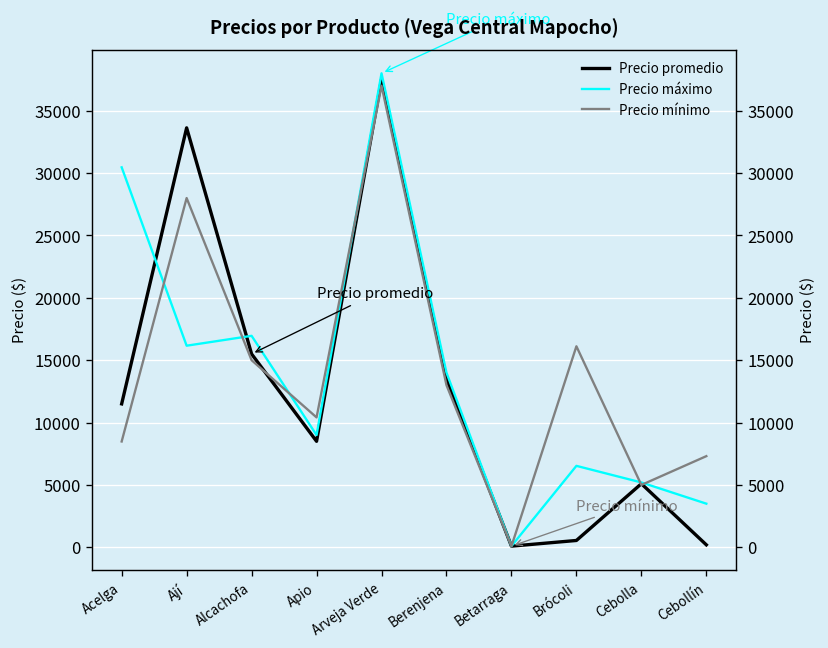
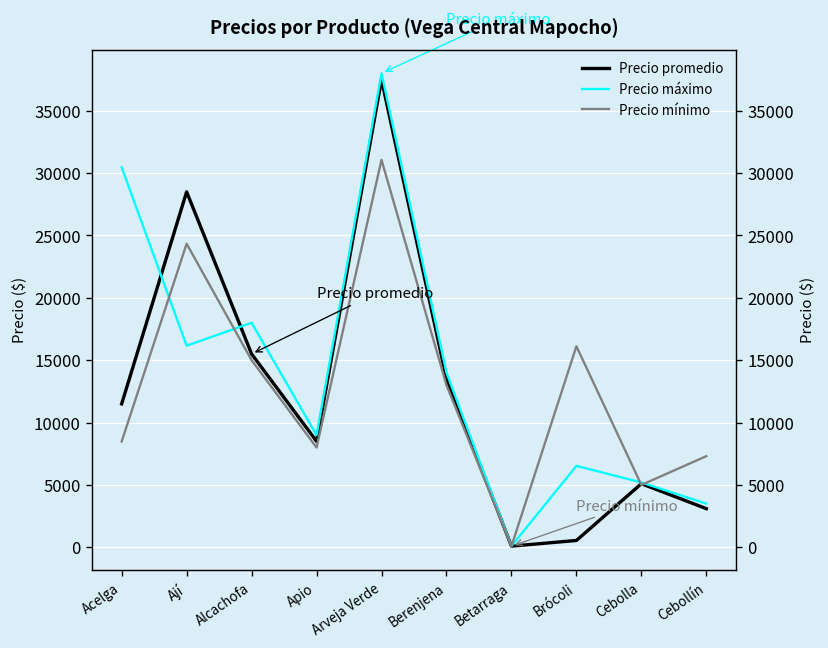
Precio promedio, Ají: 33600 -> 28500
Precio mínimo, Ají: 28000 -> 24300
Precio máximo, Alcachofa: 17000 -> 18000
Precio mínimo, Apio: 10400 -> 8000
Precio mínimo, Arveja Verde: 37000 -> 31100
Precio promedio, Cebollín: 200 -> 3100
